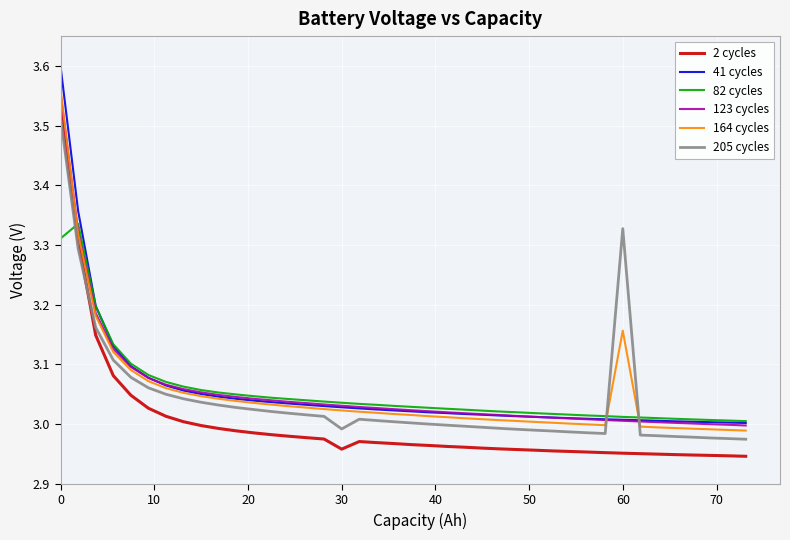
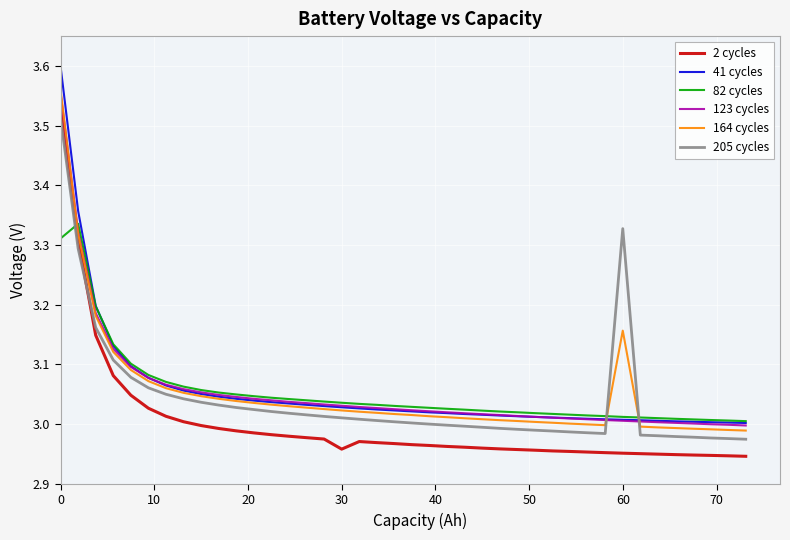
205 cycles, 30: 2.99 -> 3.01
